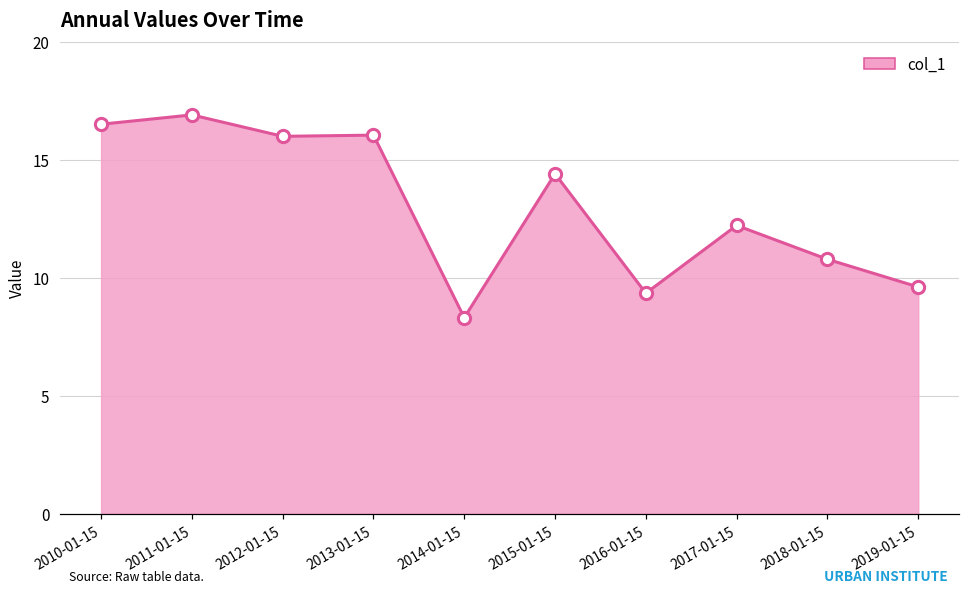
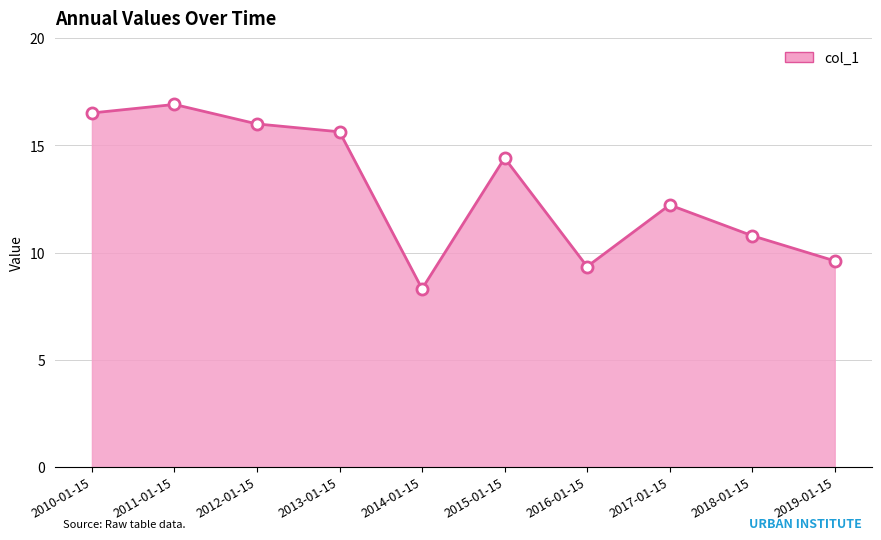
2013-01-15: 16.0 -> 15.6
